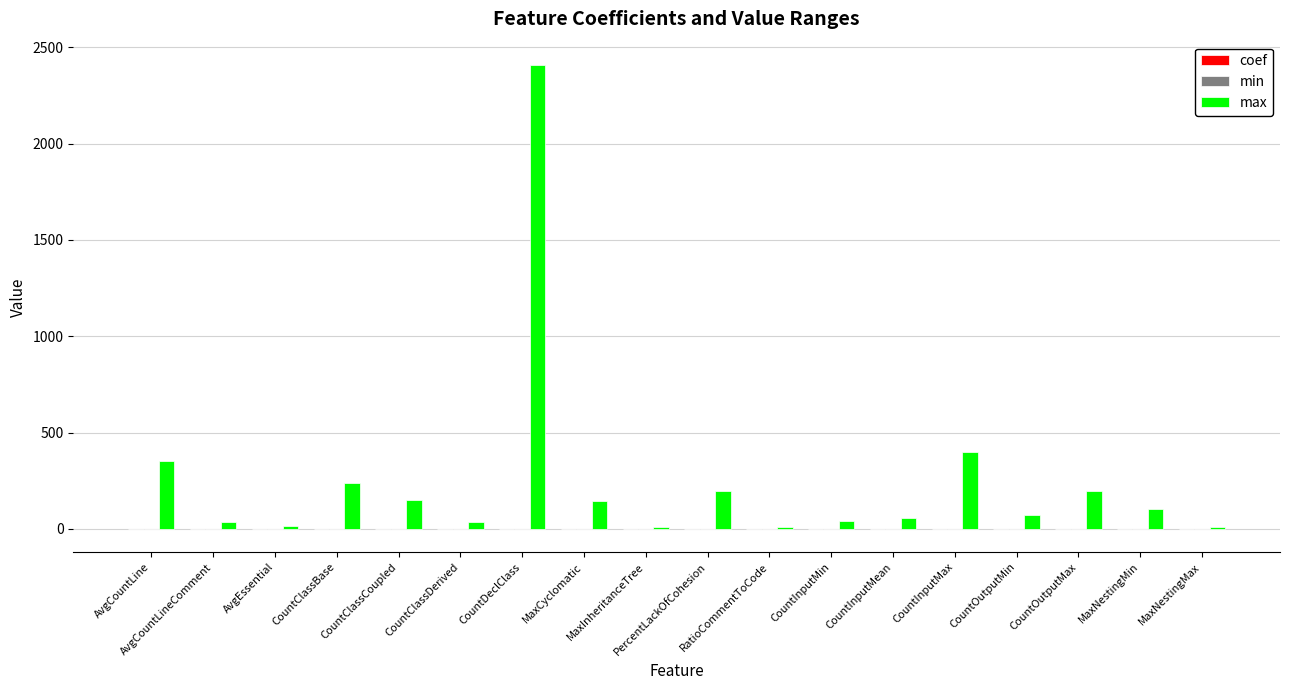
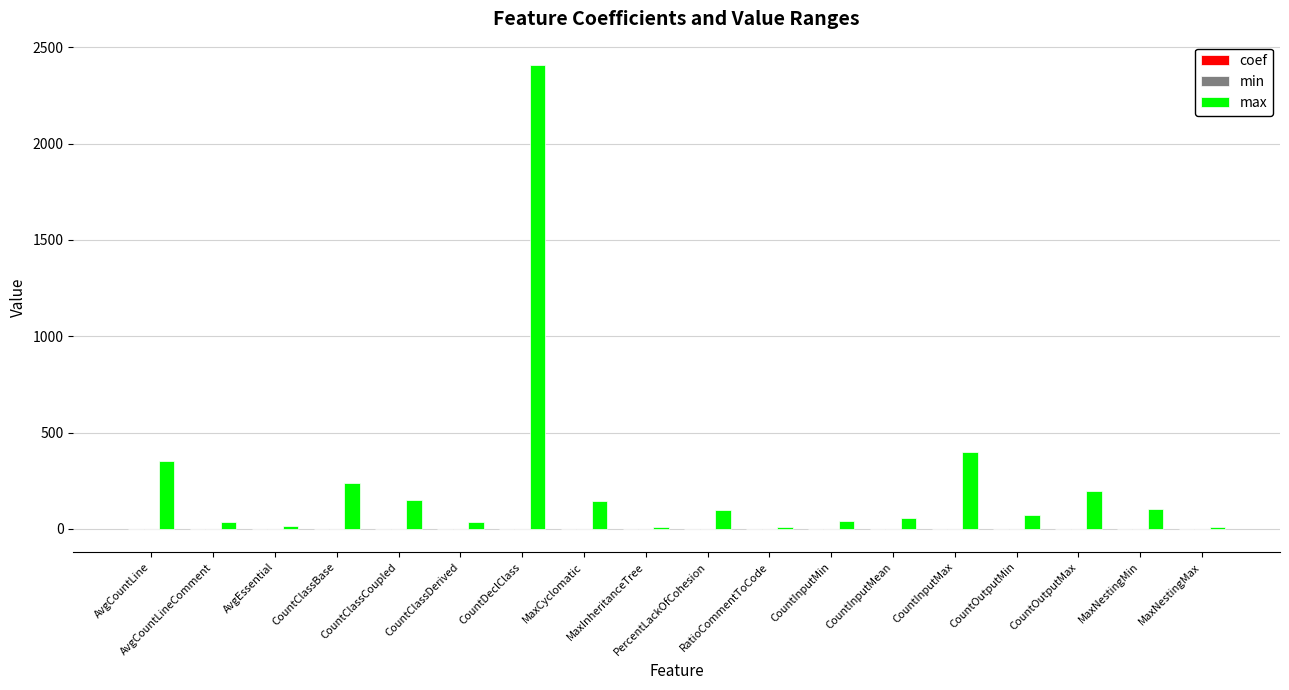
max, PercentLackOfCohesion: 200 -> 100
